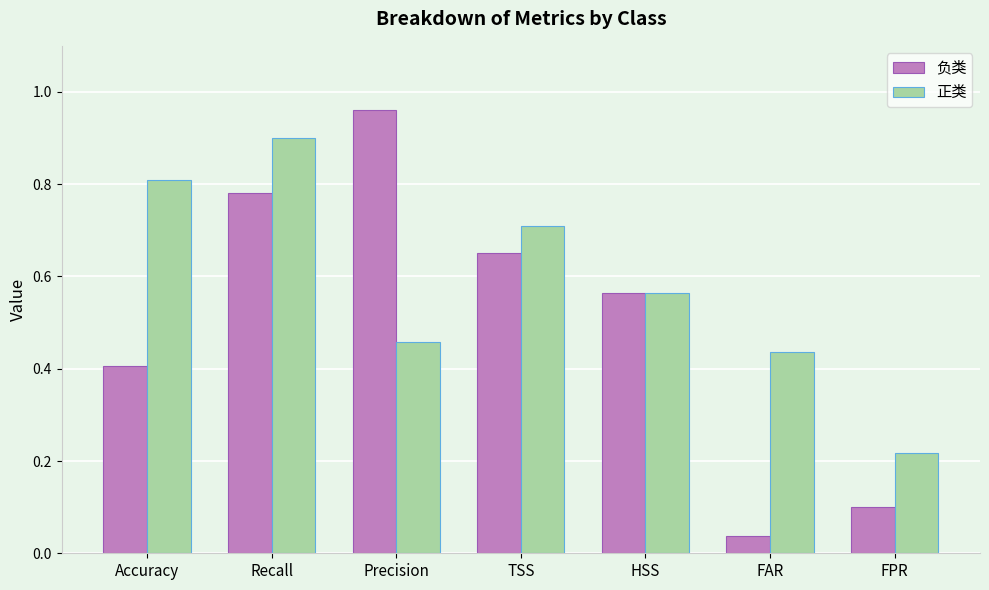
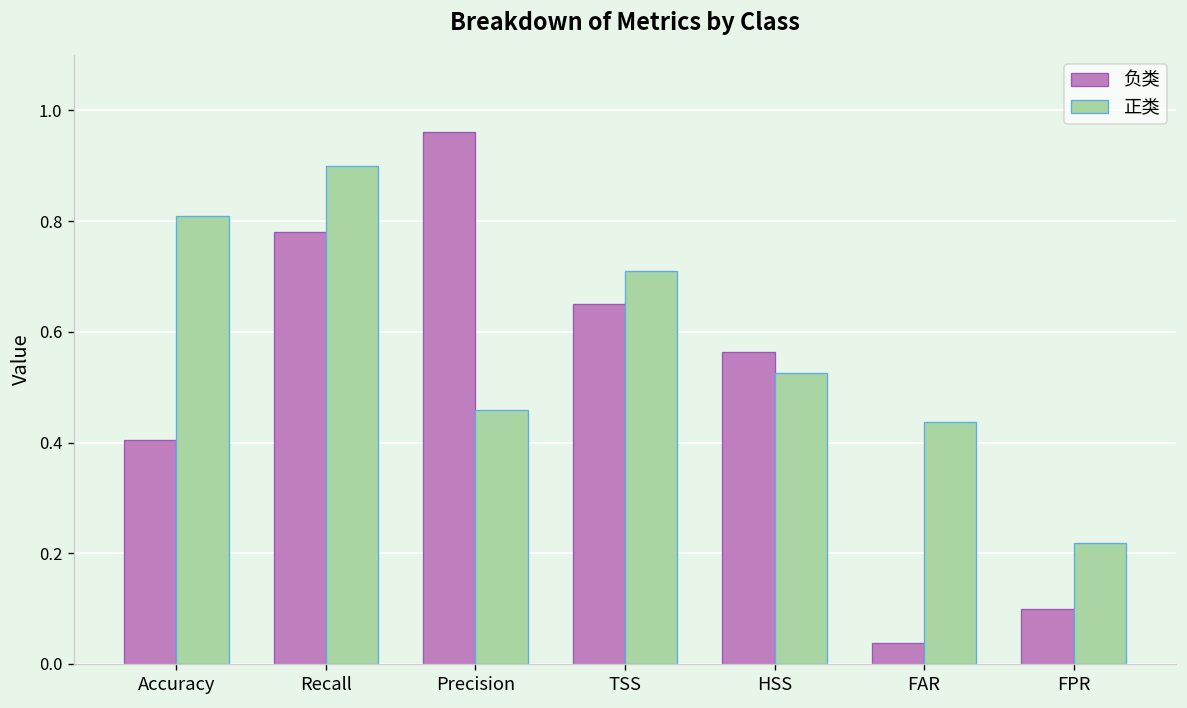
正类, HSS: 0.56 -> 0.53
